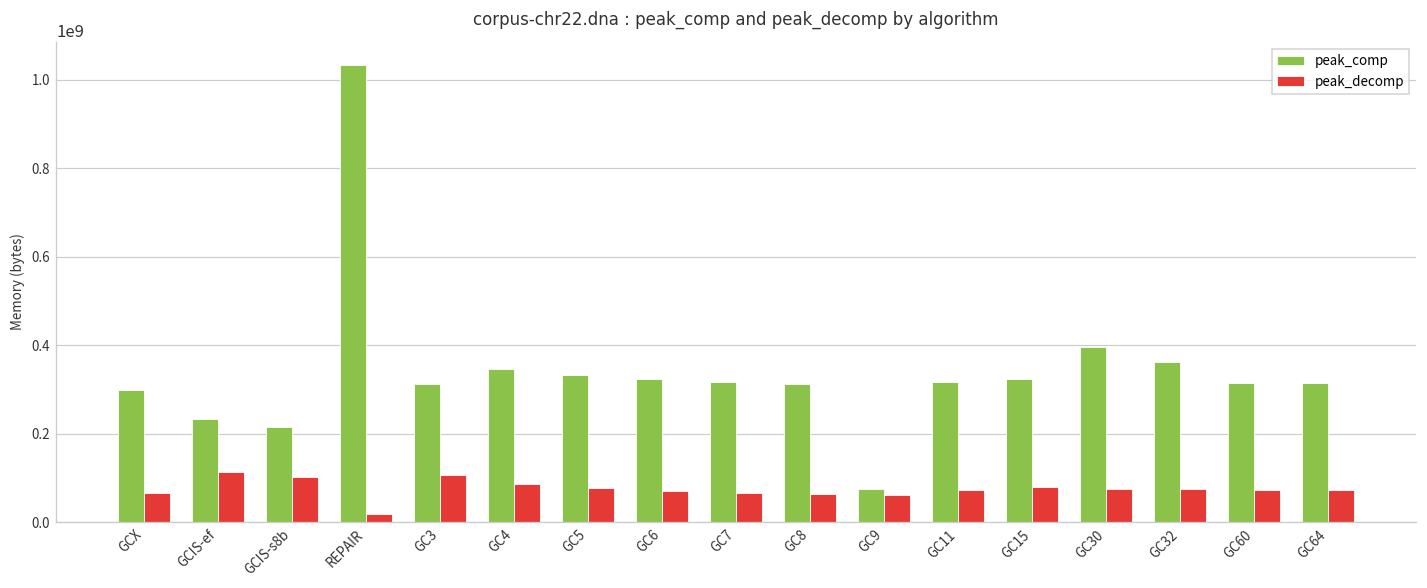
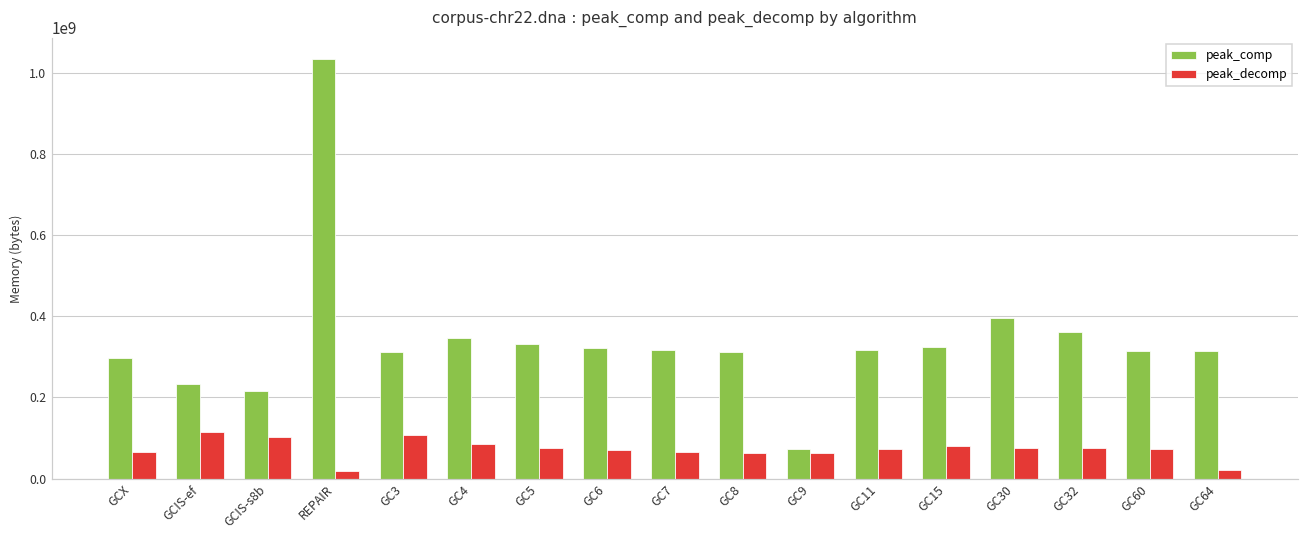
peak_decomp, GC64: 70000000 -> 20000000
